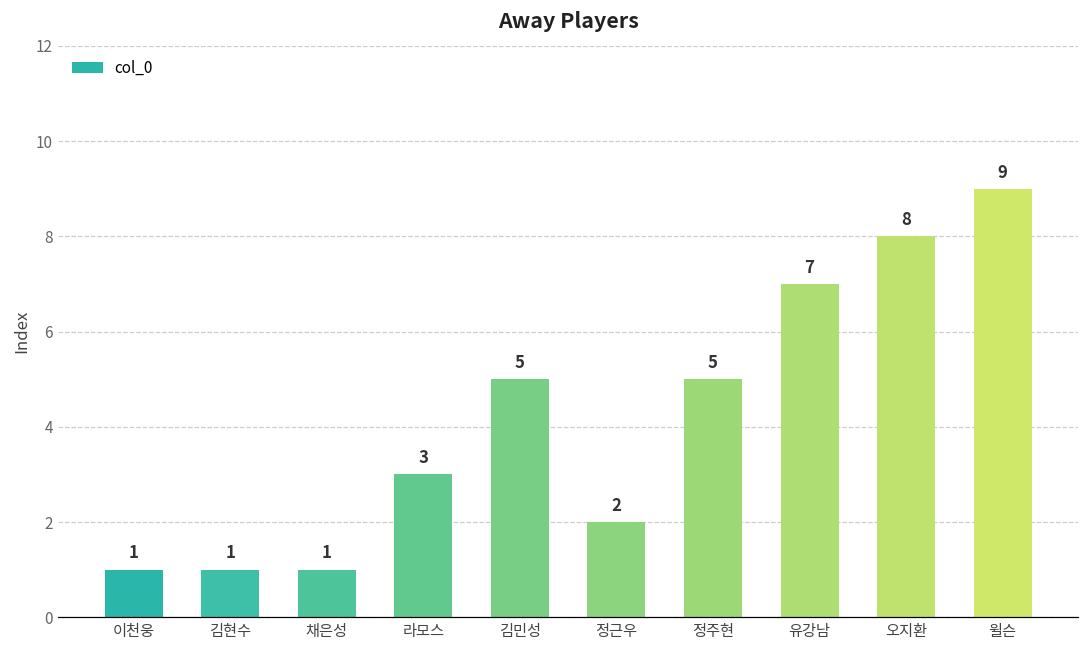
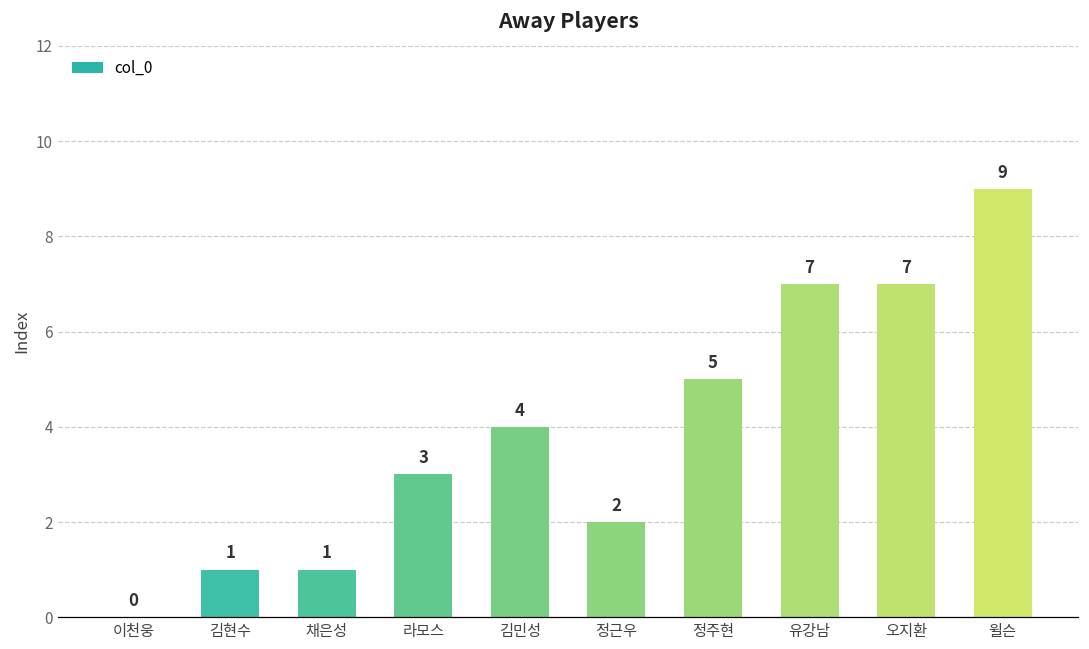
이천웅: 1 -> 0
김민성: 5 -> 4
오지환: 8 -> 7
